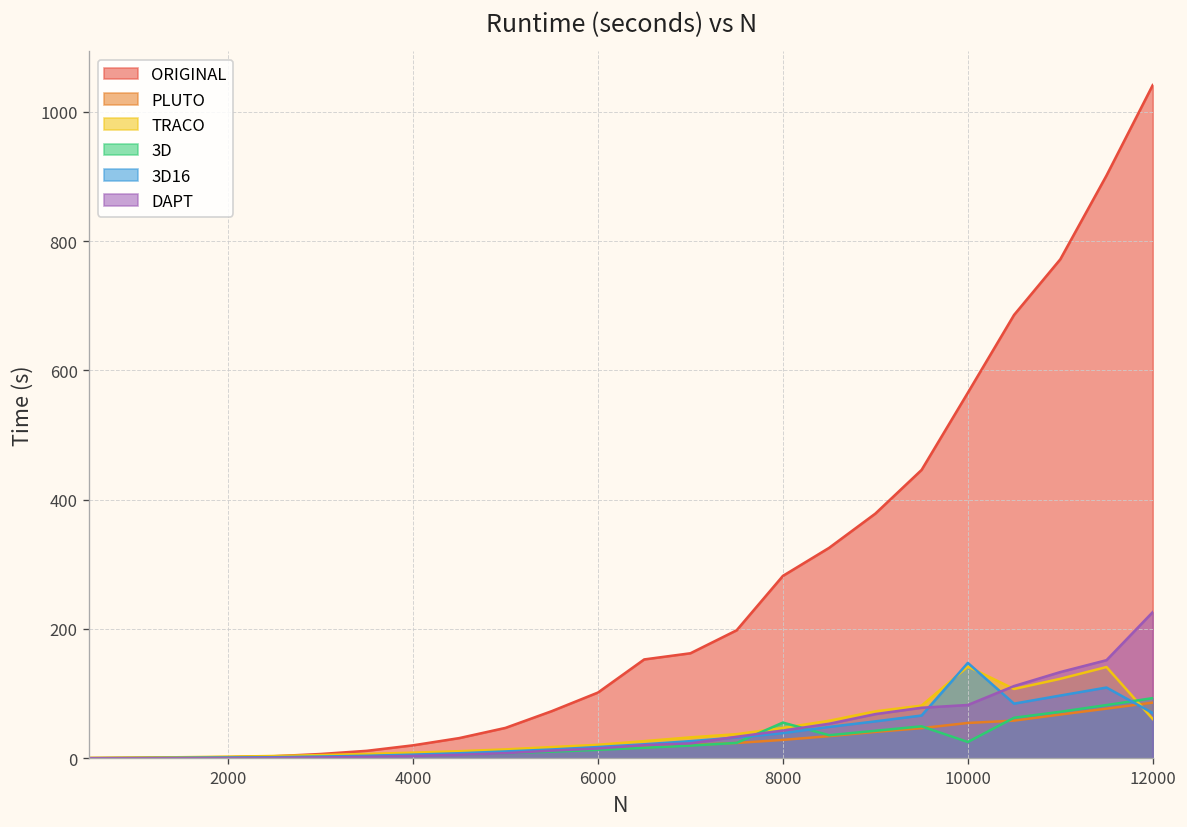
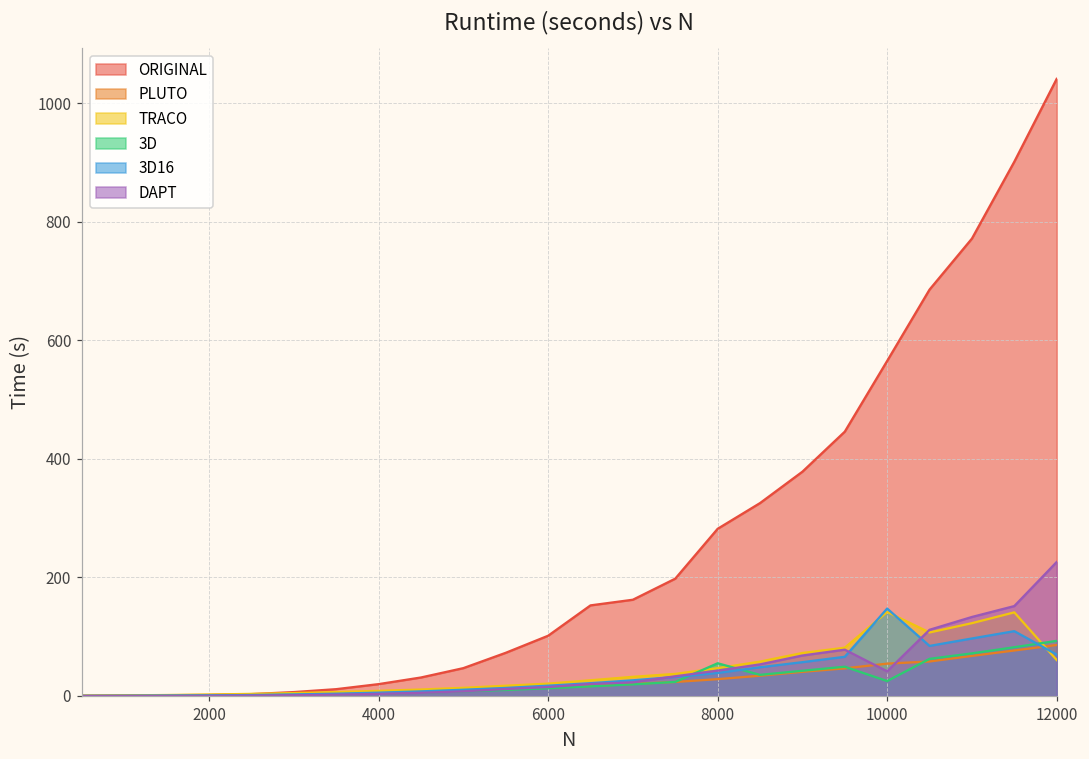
DAPT, 10000: 80 -> 40
